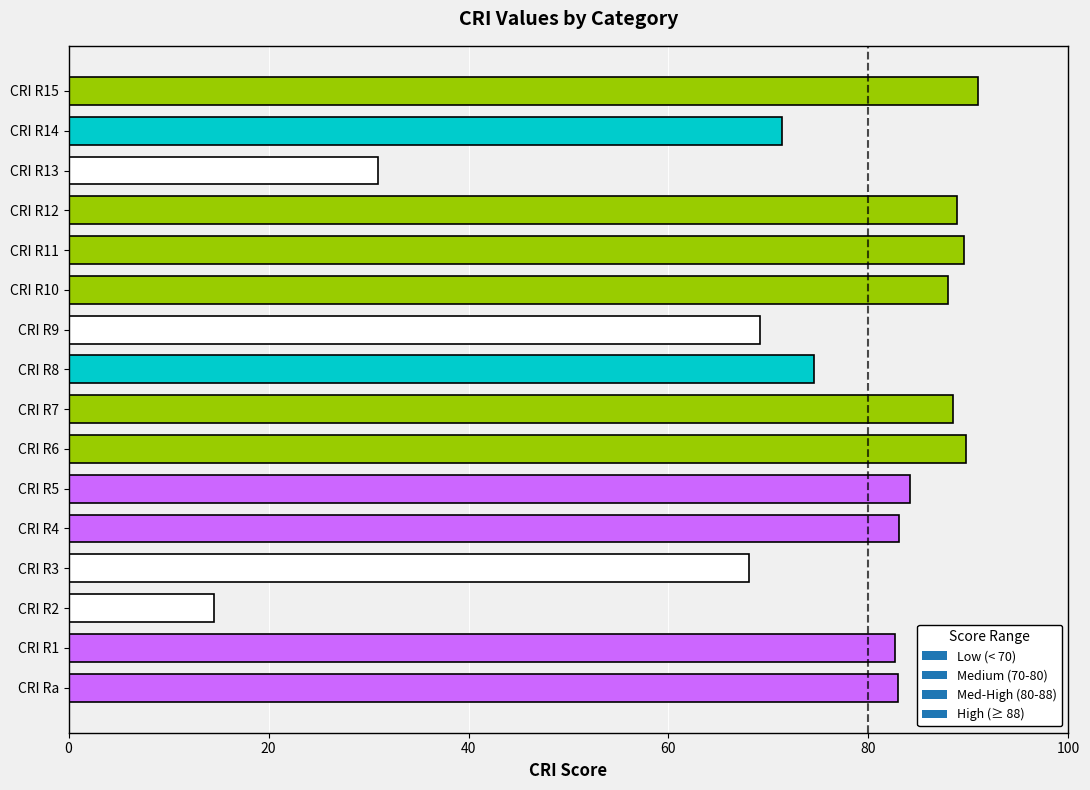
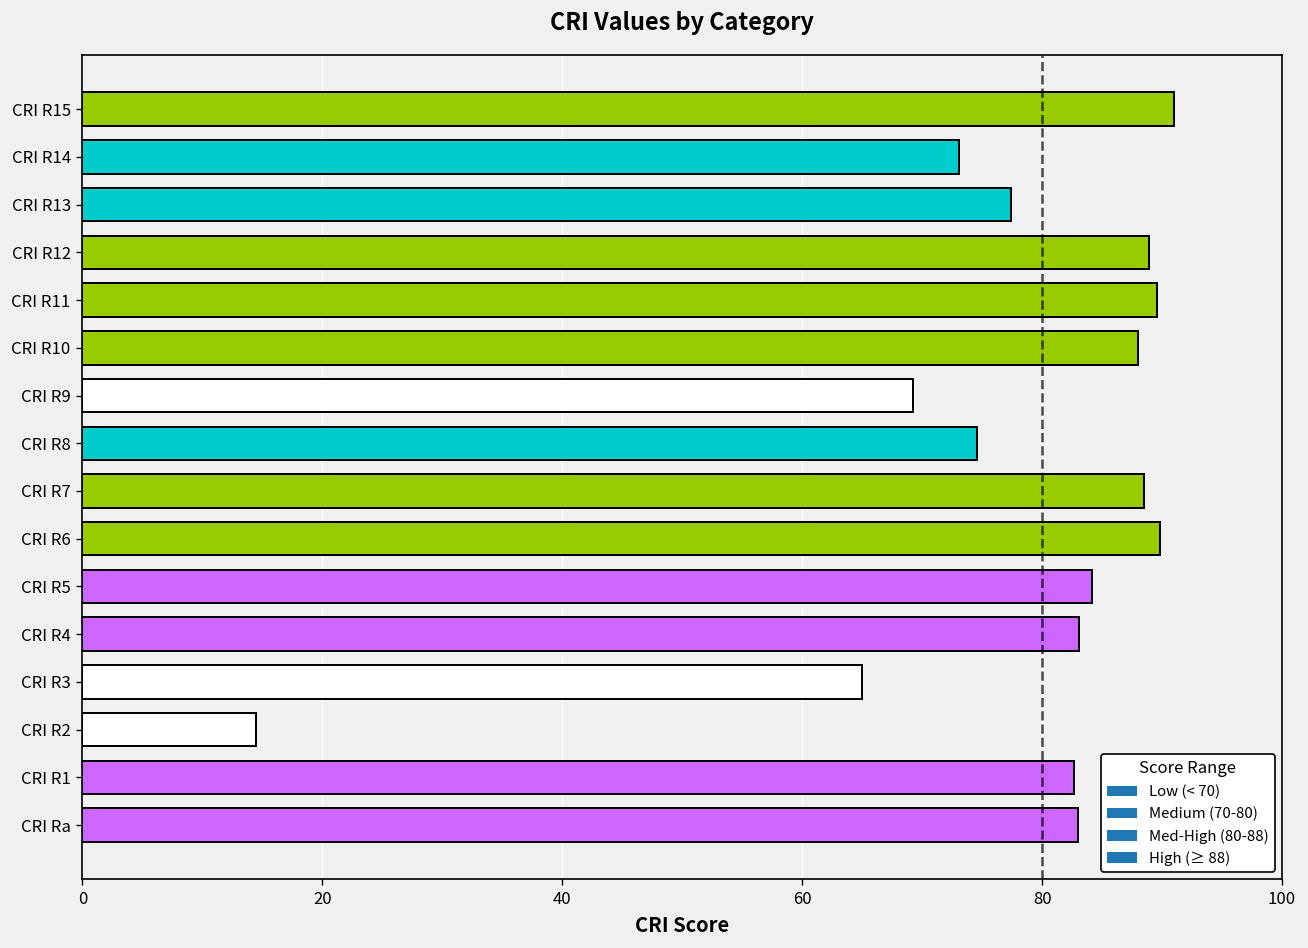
CRI R14: 71 -> 73
CRI R13: 31 -> 77
CRI R3: 68 -> 65
